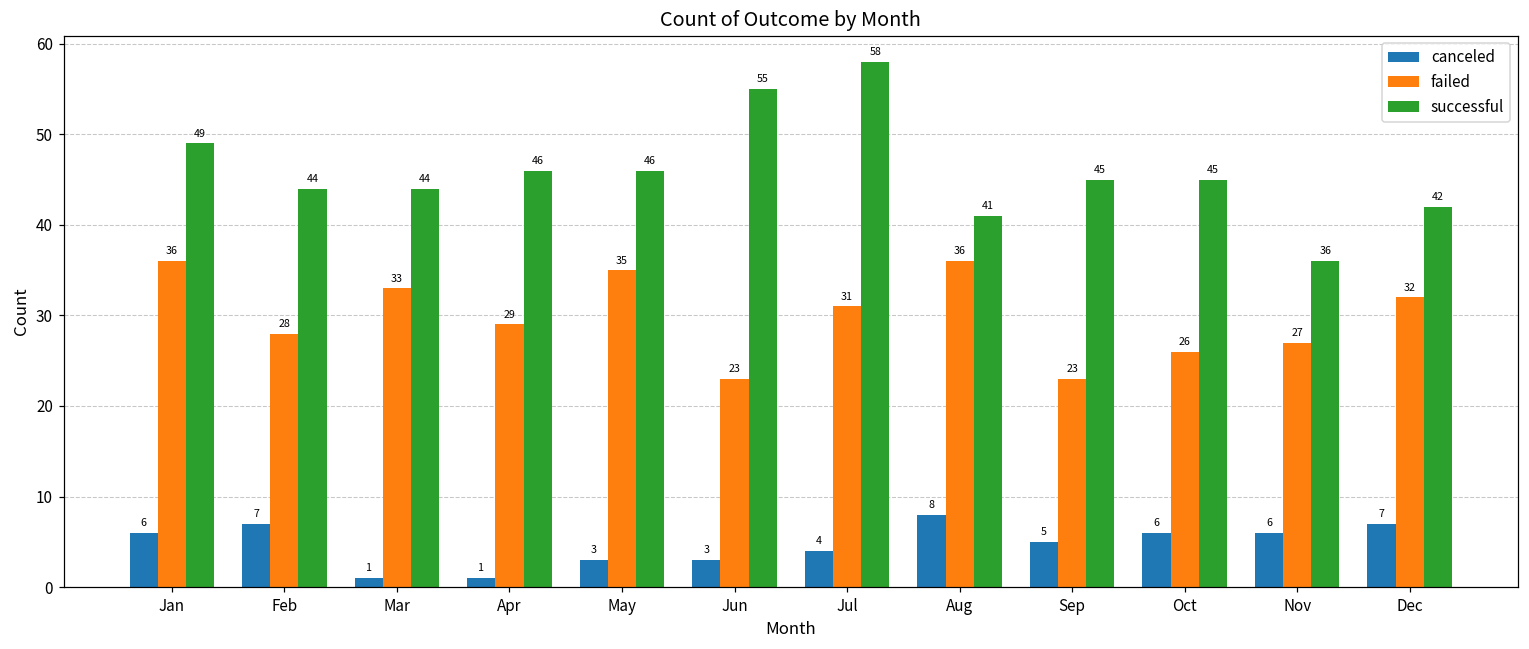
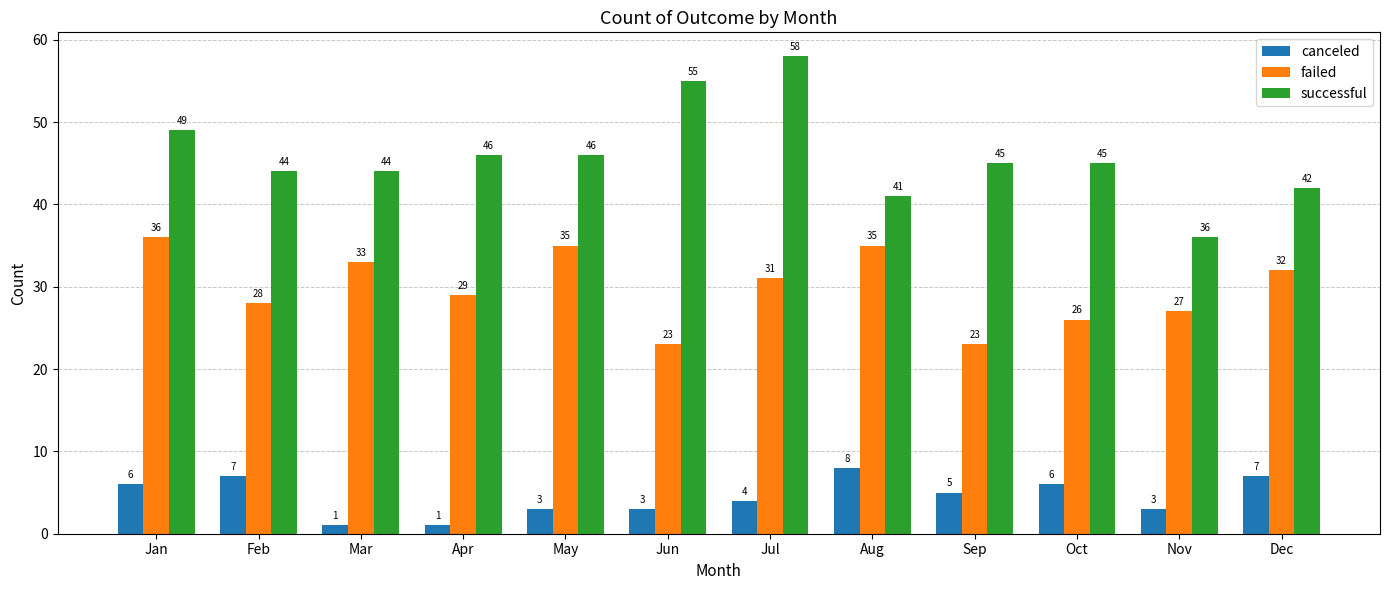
failed, Aug: 36 -> 35
canceled, Nov: 6 -> 3
